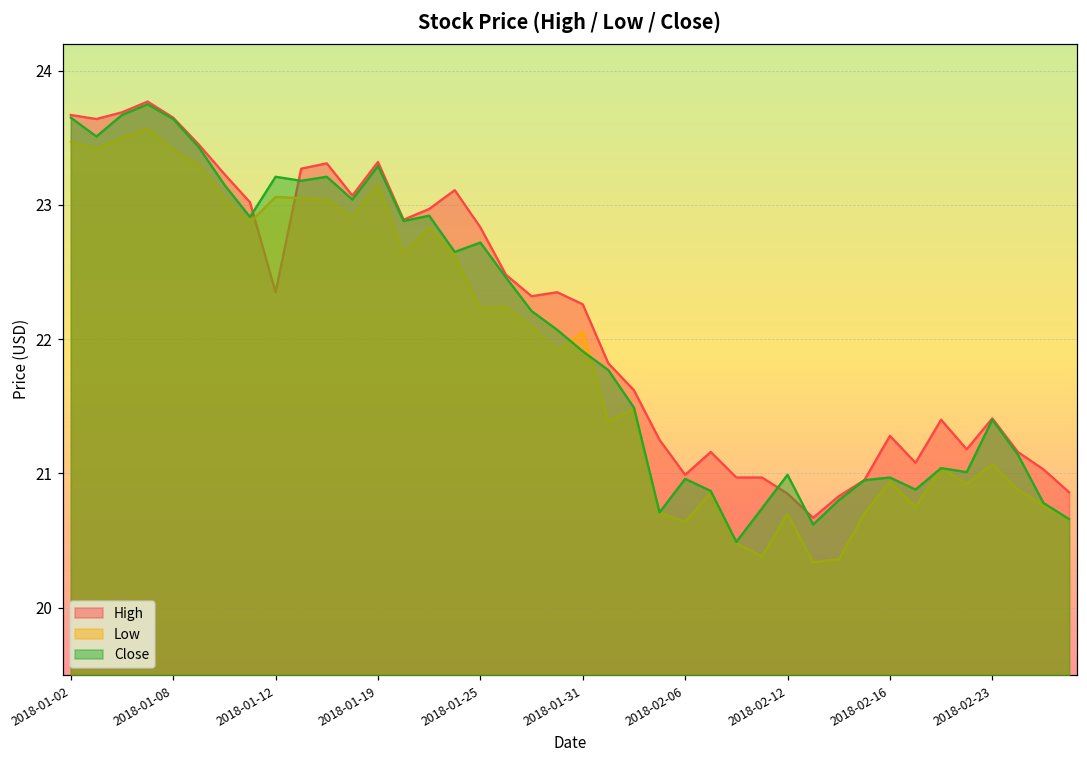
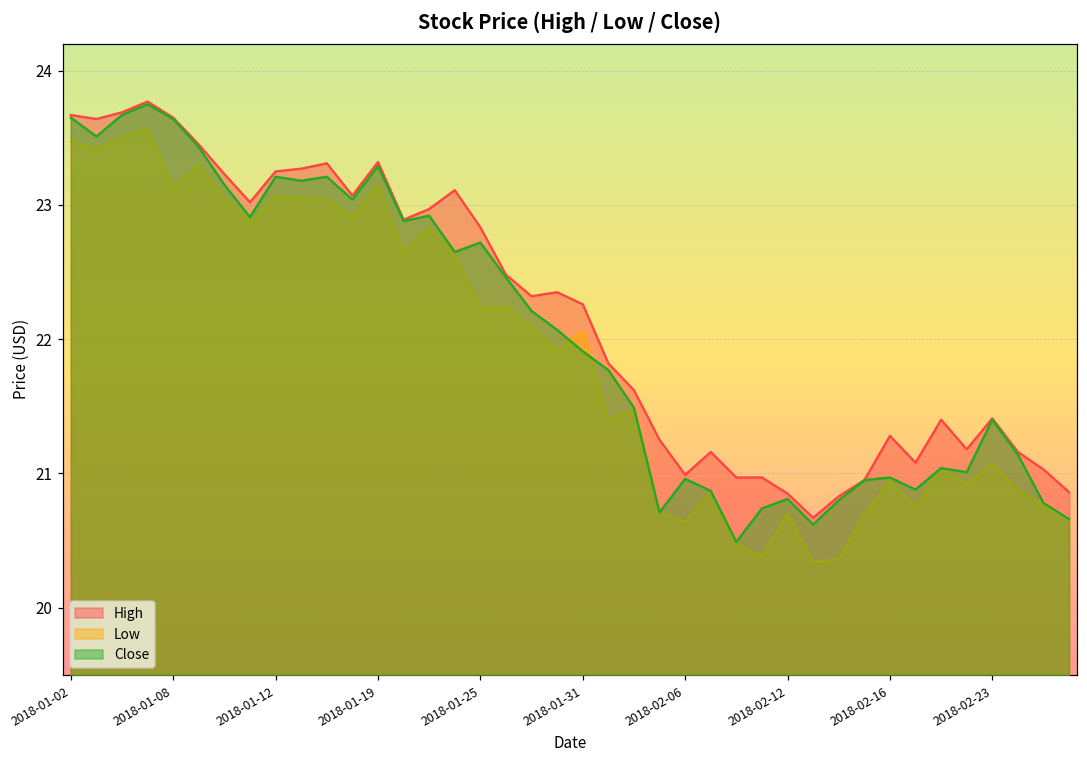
Low, 2018-01-08: 23.41 -> 23.12
High, 2018-01-12: 22.35 -> 23.25
Close, 2018-02-12: 20.99 -> 20.81
